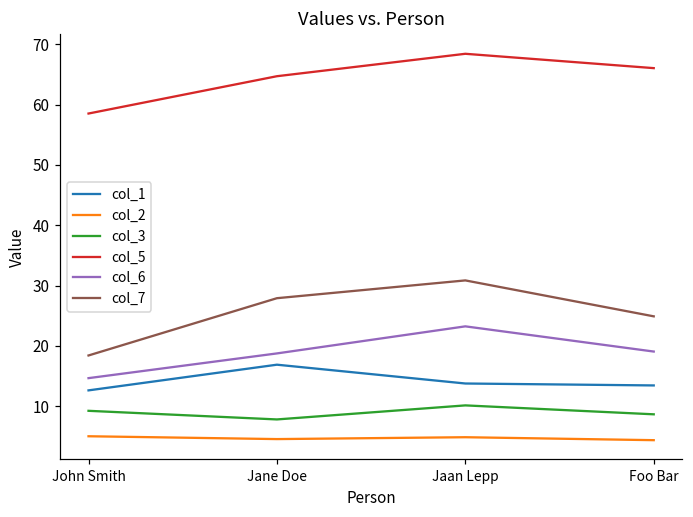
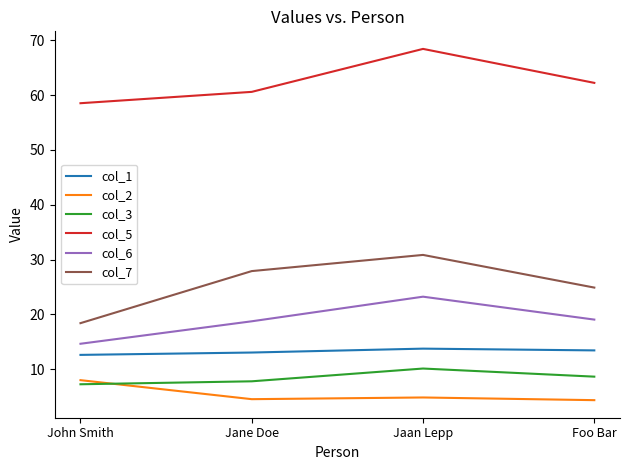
col_2, John Smith: 5 -> 8
col_3, John Smith: 9 -> 7
col_1, Jane Doe: 17 -> 13
col_5, Jane Doe: 65 -> 61
col_5, Foo Bar: 66 -> 62
